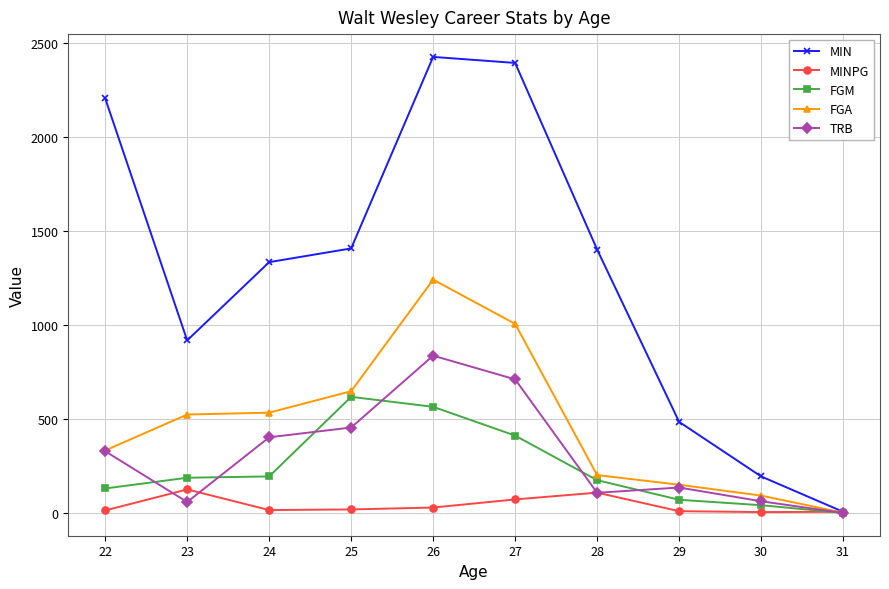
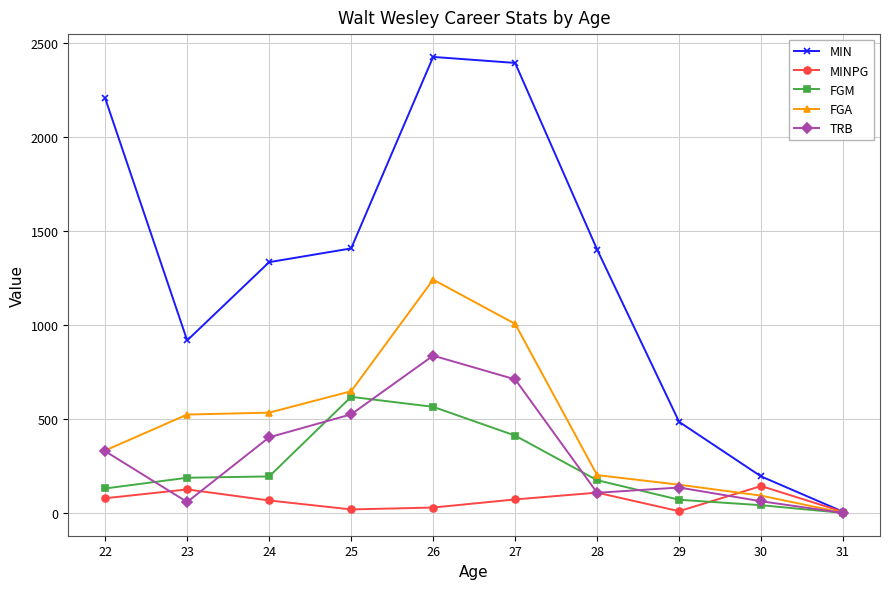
MINPG, 22: 10 -> 80
MINPG, 24: 20 -> 70
TRB, 25: 460 -> 530
MINPG, 30: 10 -> 140
